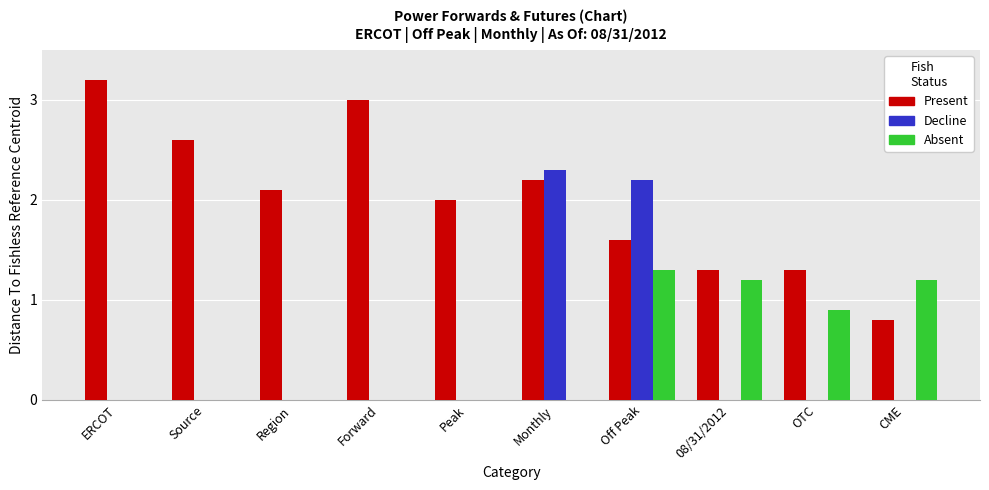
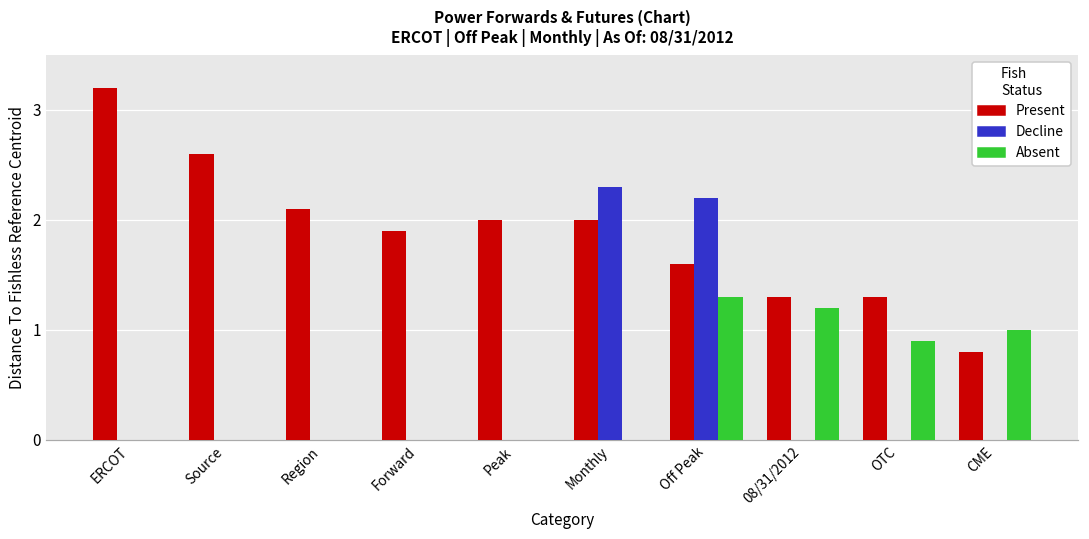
Present, Forward: 3.0 -> 1.9
Present, Monthly: 2.2 -> 2.0
Absent, CME: 1.2 -> 1.0
